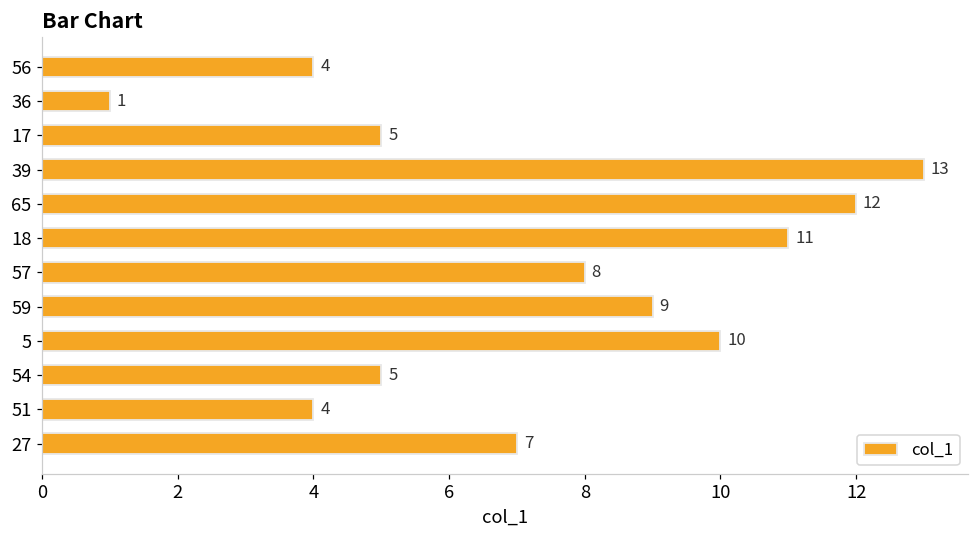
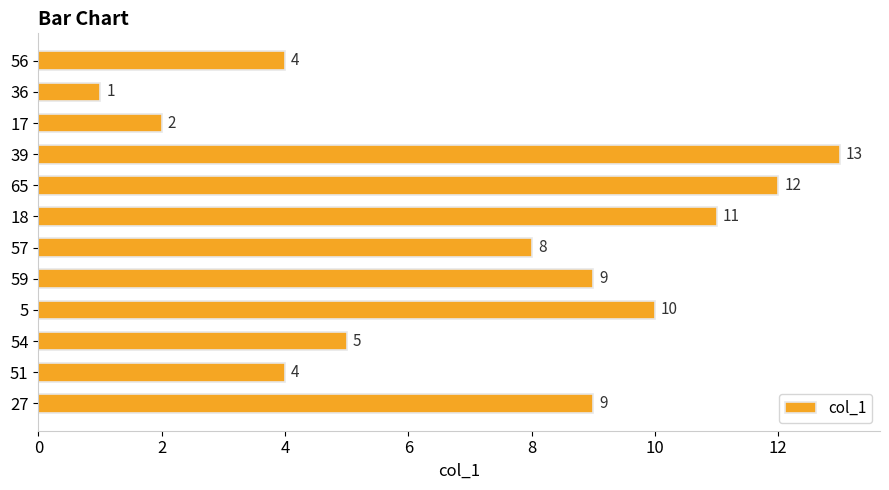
17: 5 -> 2
27: 7 -> 9
